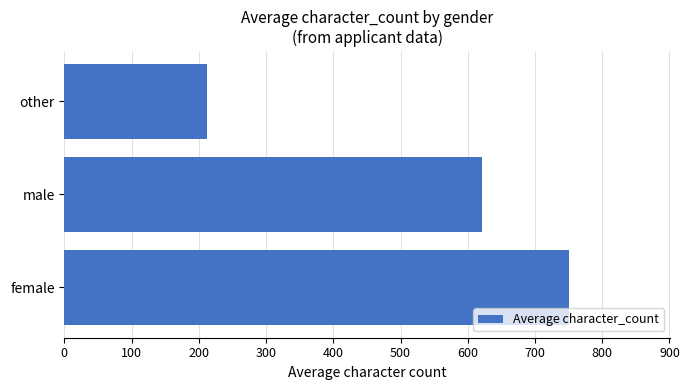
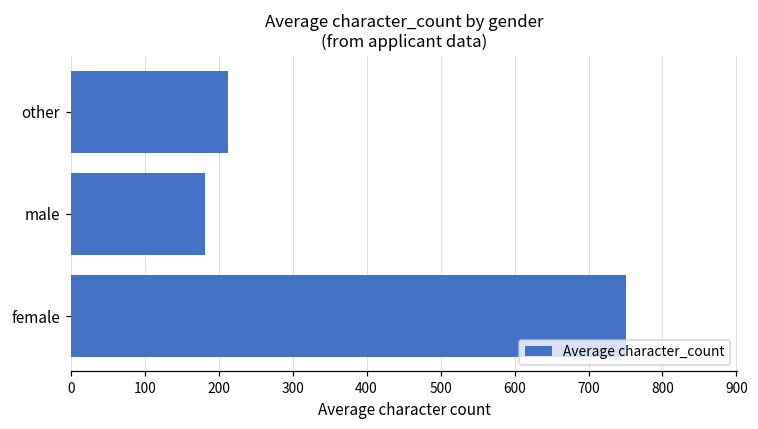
male: 620 -> 180
